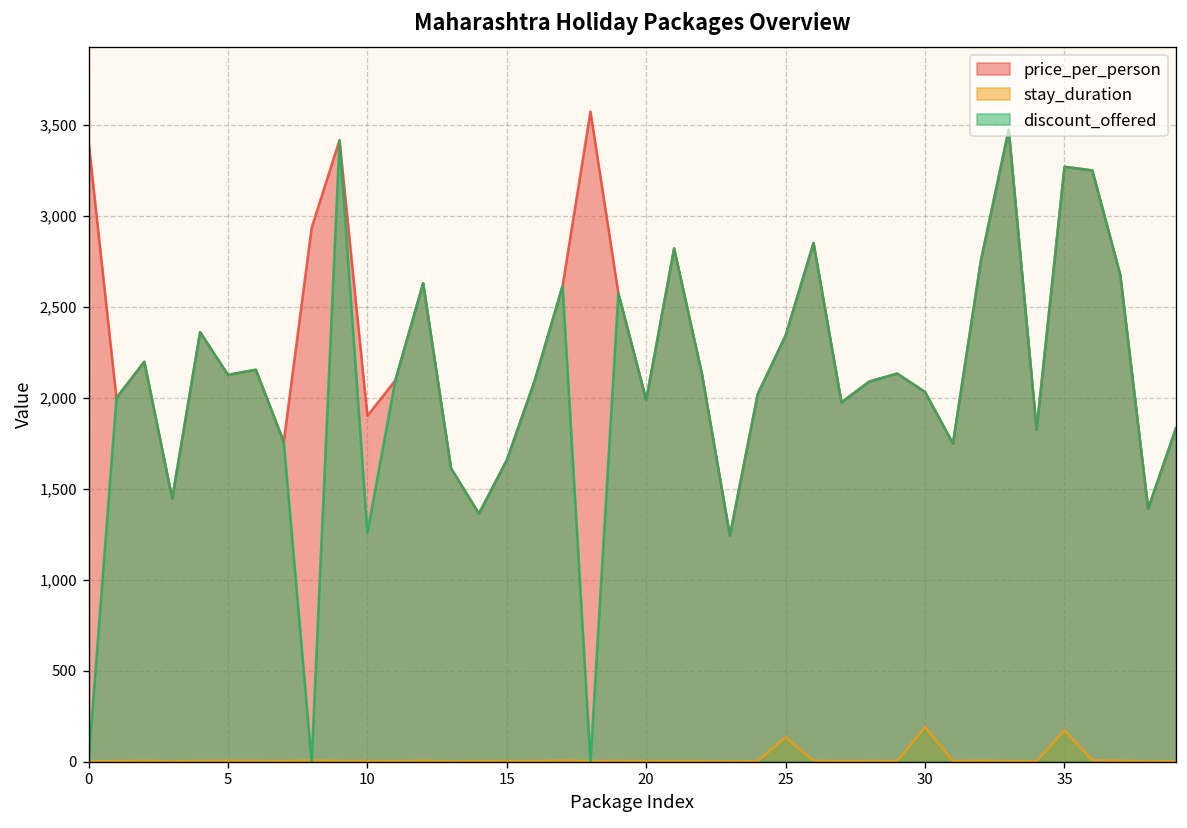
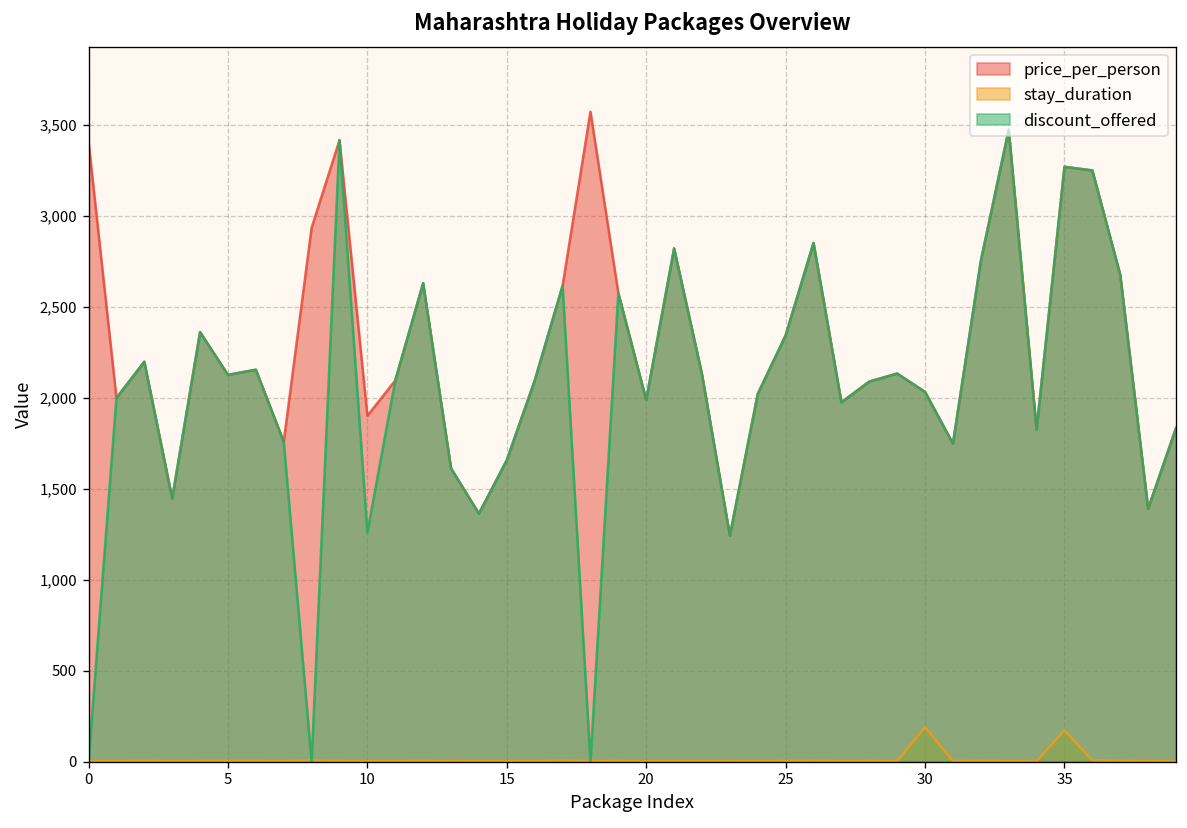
stay_duration, 25: 140 -> 0
